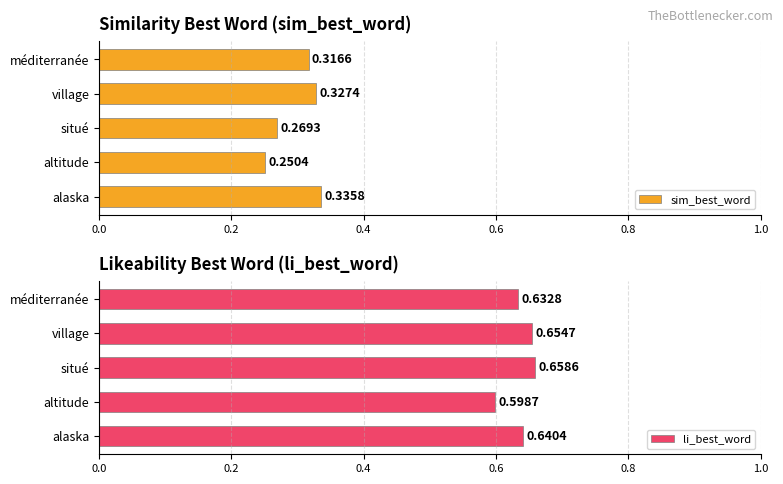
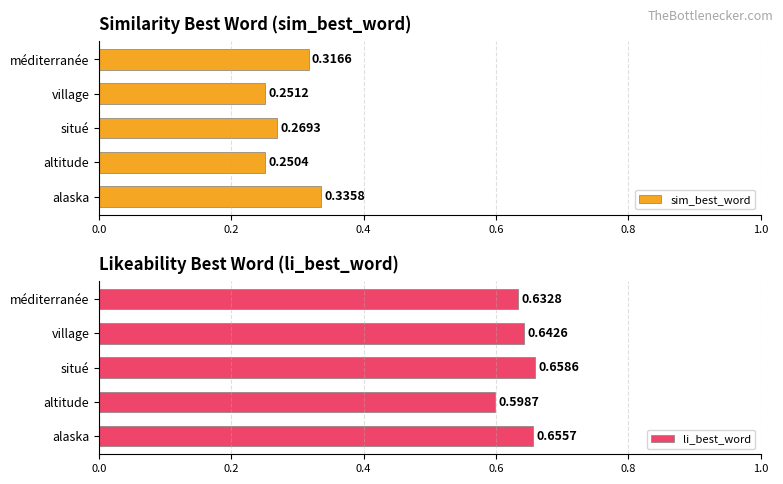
Similarity Best Word (sim_best_word), village: 0.3274 -> 0.2512
Likeability Best Word (li_best_word), village: 0.6547 -> 0.6426
Likeability Best Word (li_best_word), alaska: 0.6404 -> 0.6557
